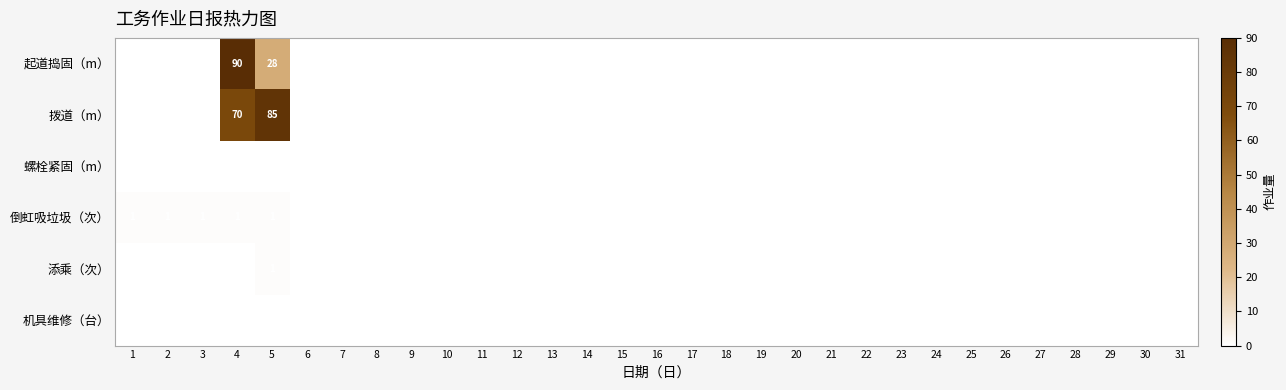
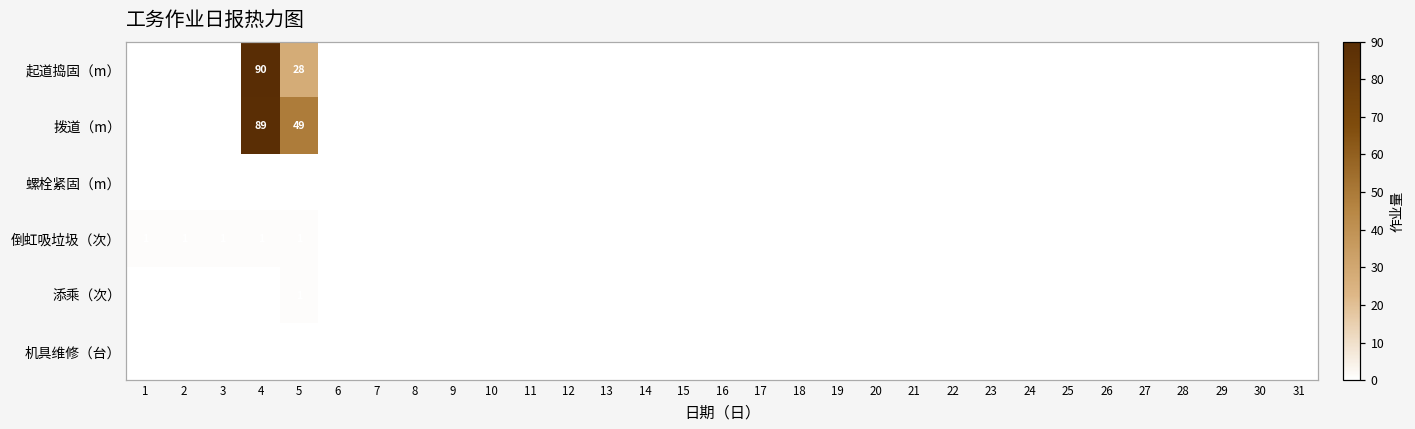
拨道（m）, 4: 70 -> 89
拨道（m）, 5: 85 -> 49
